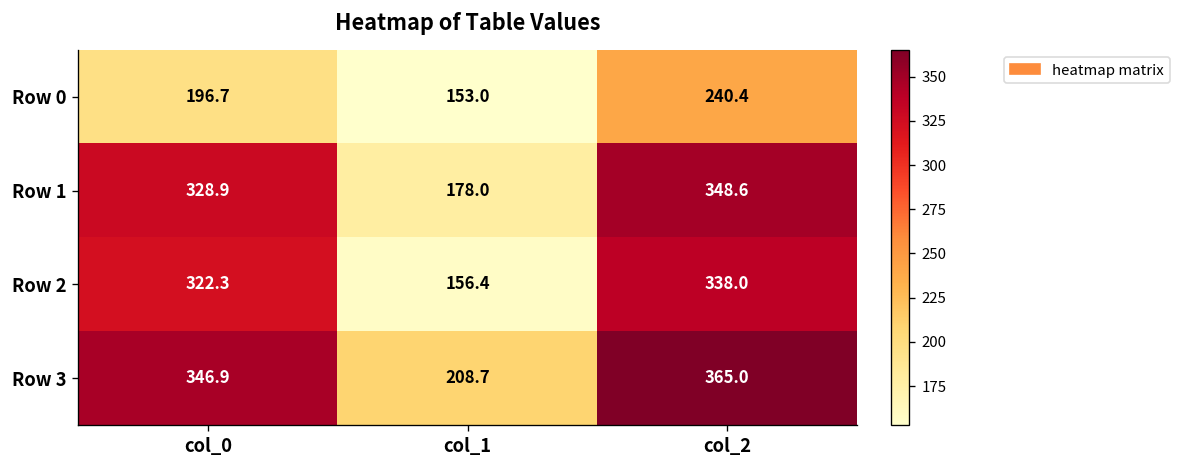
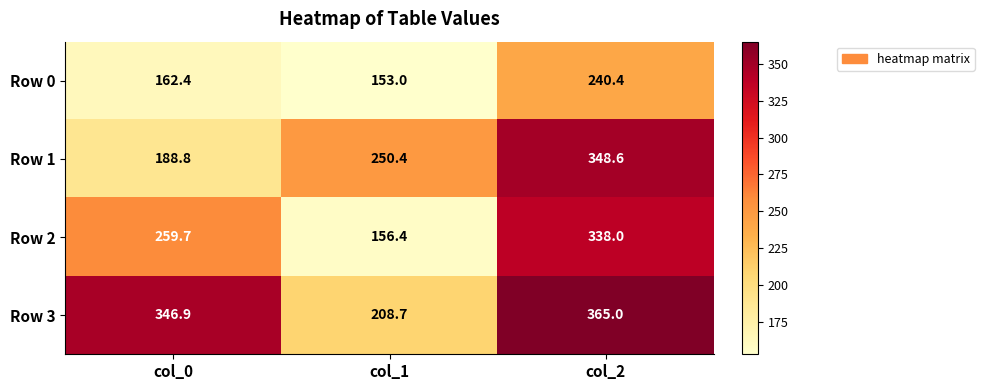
Row 0, col_0: 196.7 -> 162.4
Row 1, col_0: 328.9 -> 188.8
Row 1, col_1: 178.0 -> 250.4
Row 2, col_0: 322.3 -> 259.7
